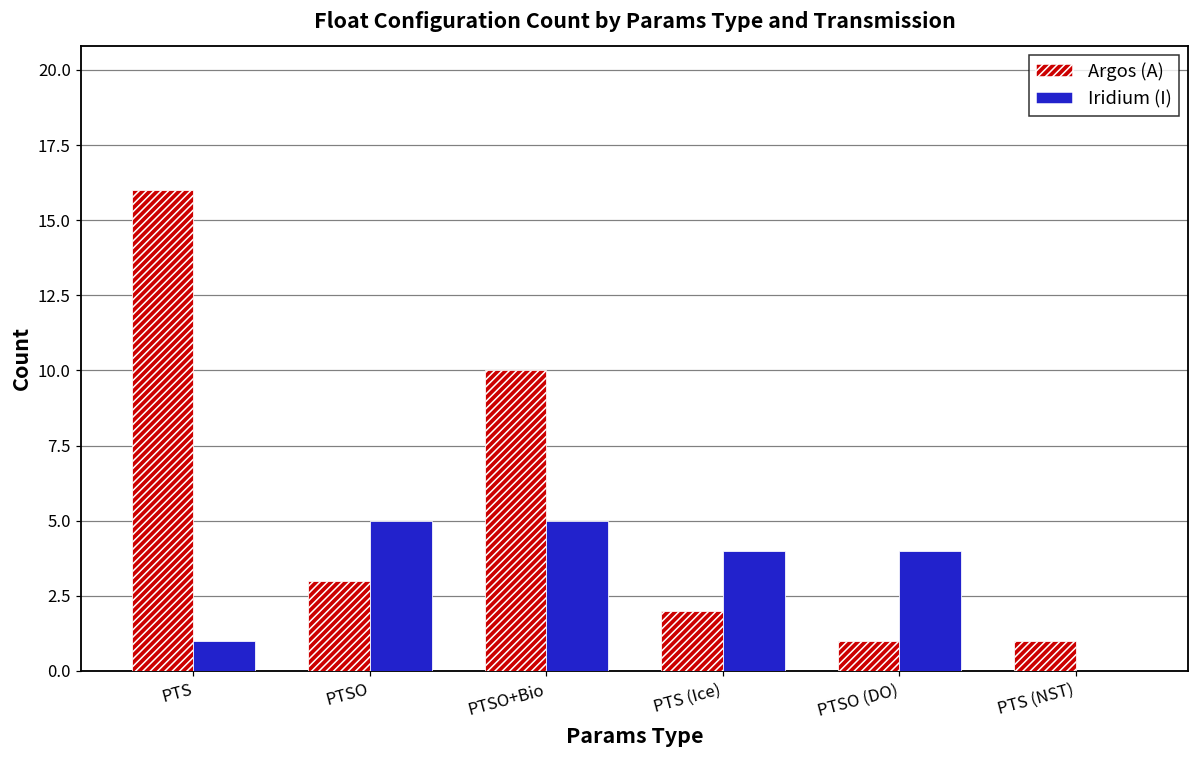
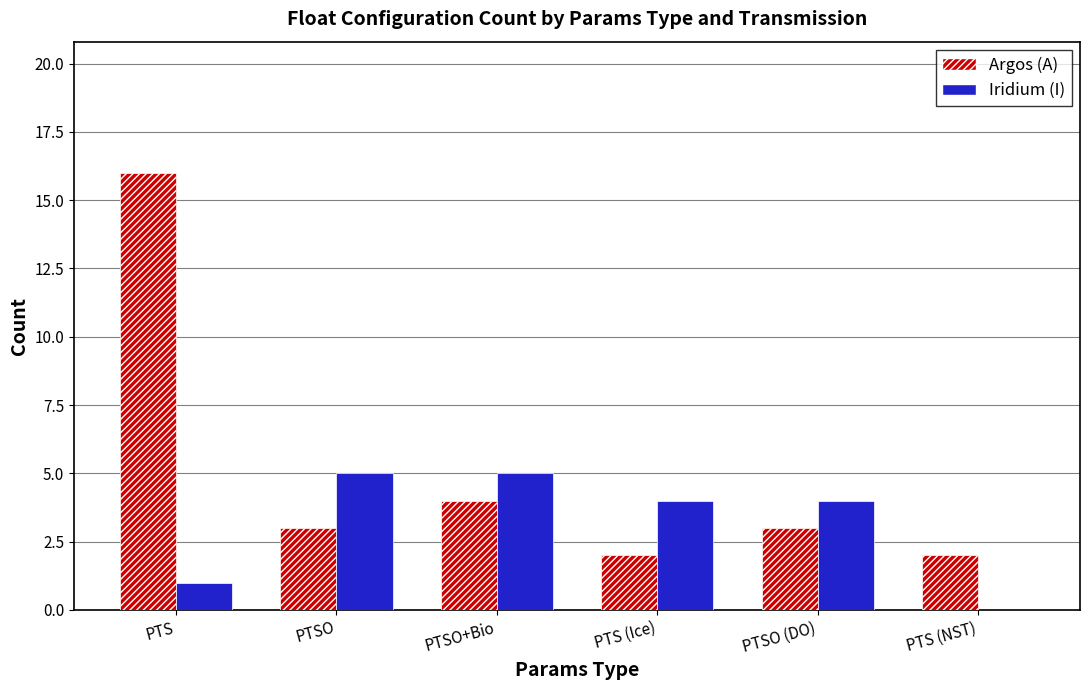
Argos (A), PTSO+Bio: 10 -> 4
Argos (A), PTSO (DO): 1 -> 3
Argos (A), PTS (NST): 1 -> 2
